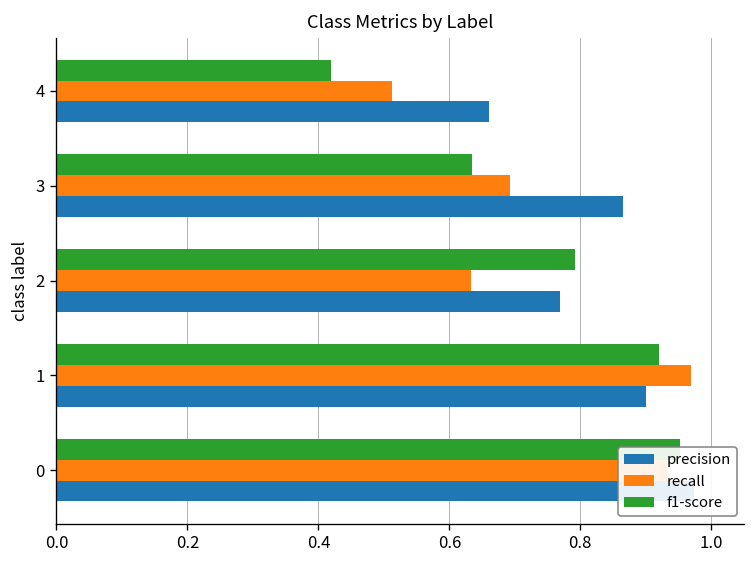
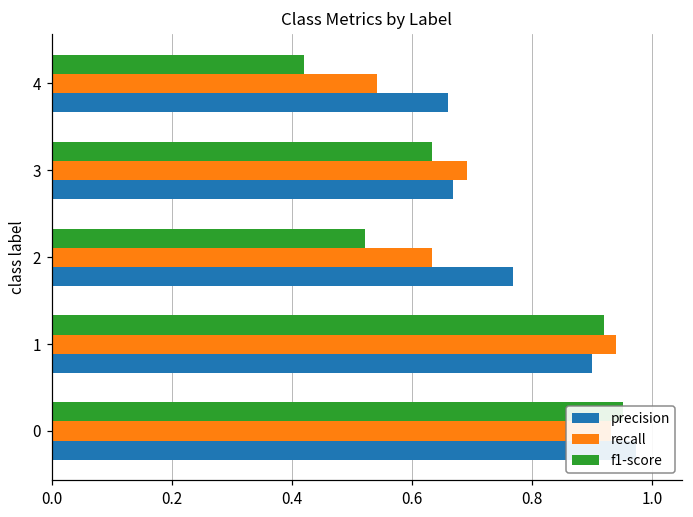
recall, 4: 0.51 -> 0.54
precision, 3: 0.87 -> 0.67
f1-score, 2: 0.79 -> 0.52
recall, 1: 0.97 -> 0.94
